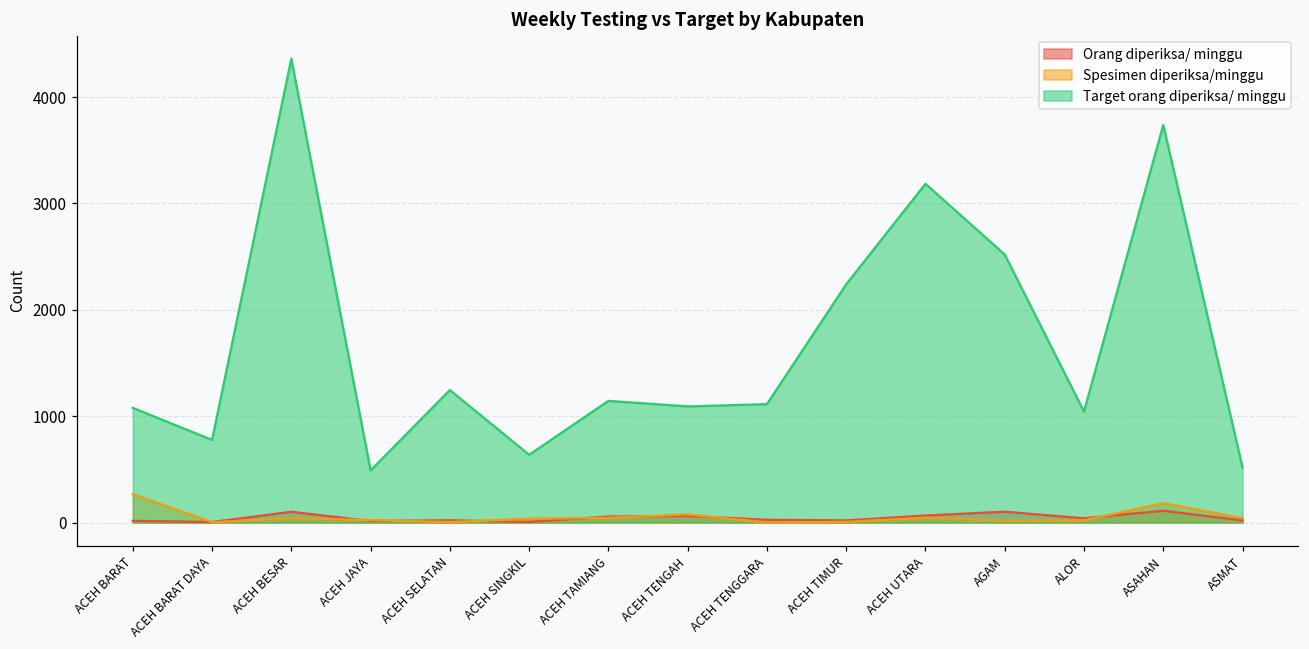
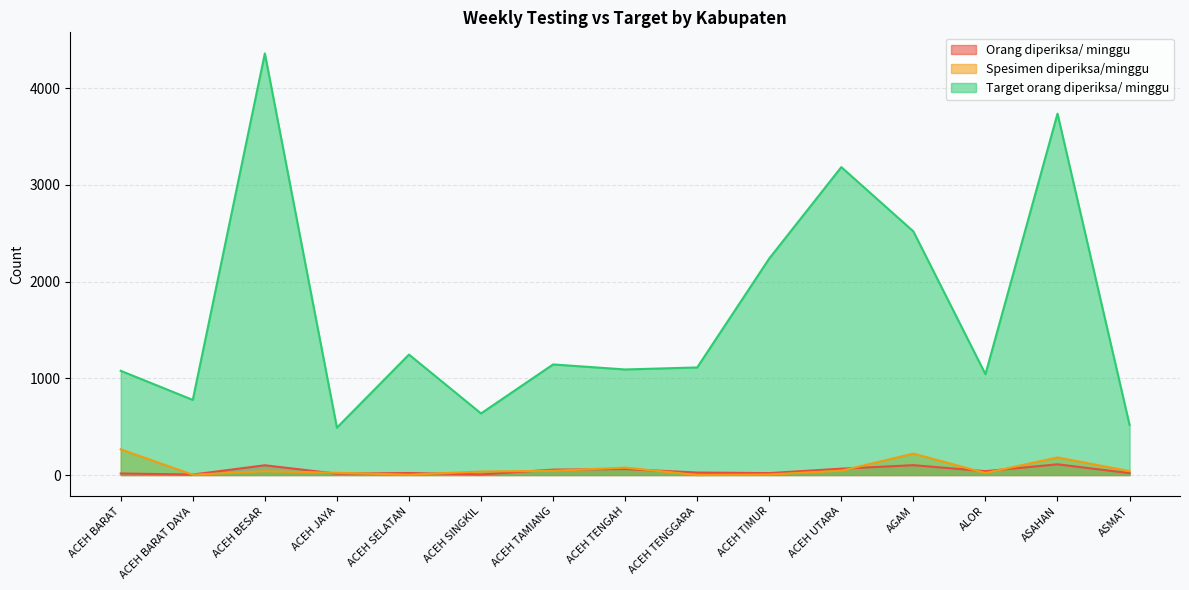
Spesimen diperiksa/minggu, AGAM: 0 -> 200
